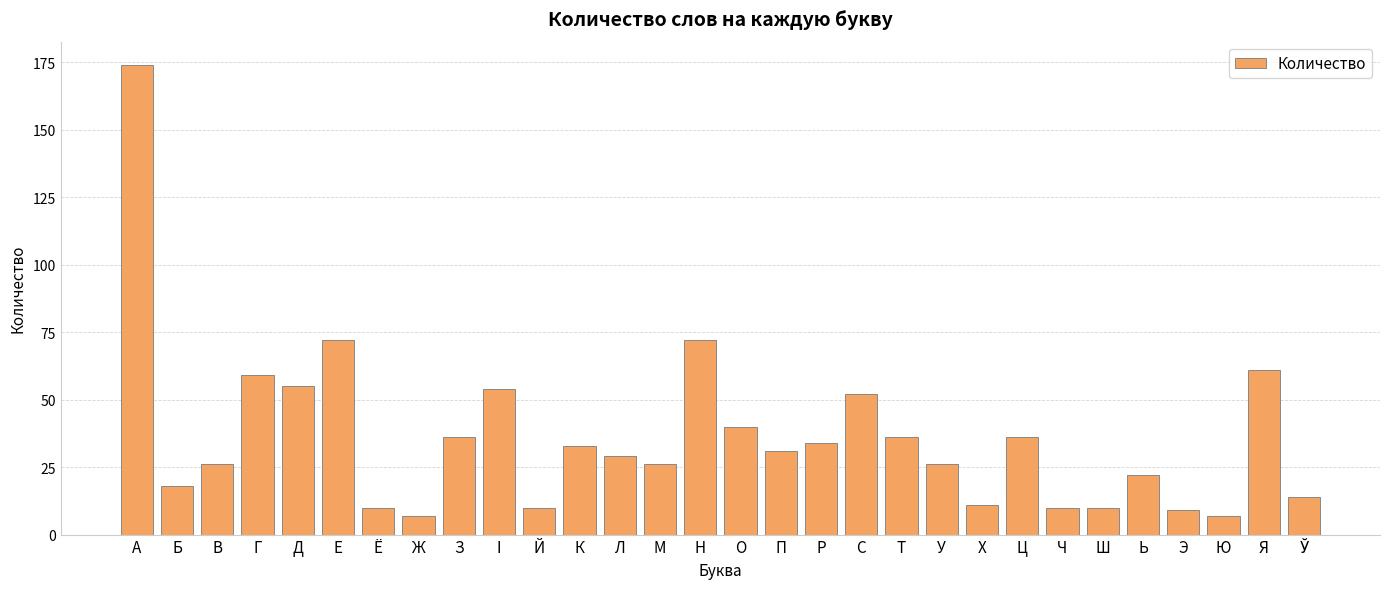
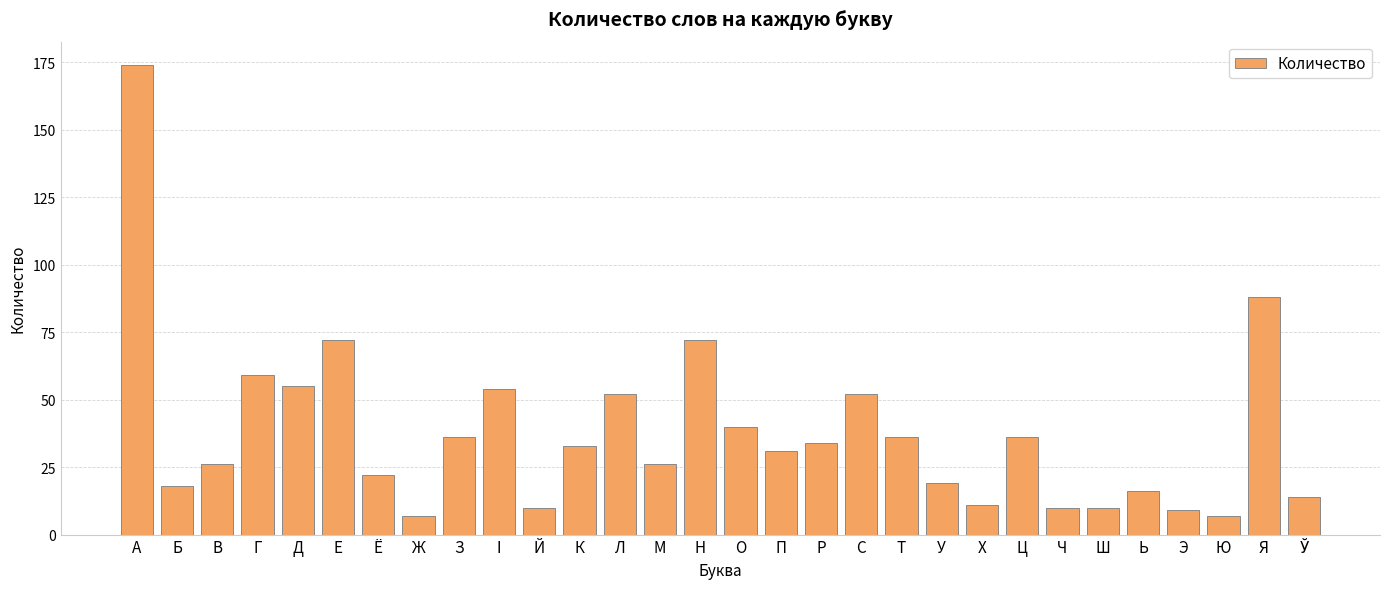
Ё: 10 -> 22
Л: 29 -> 52
У: 26 -> 19
Ь: 22 -> 16
Я: 61 -> 88
